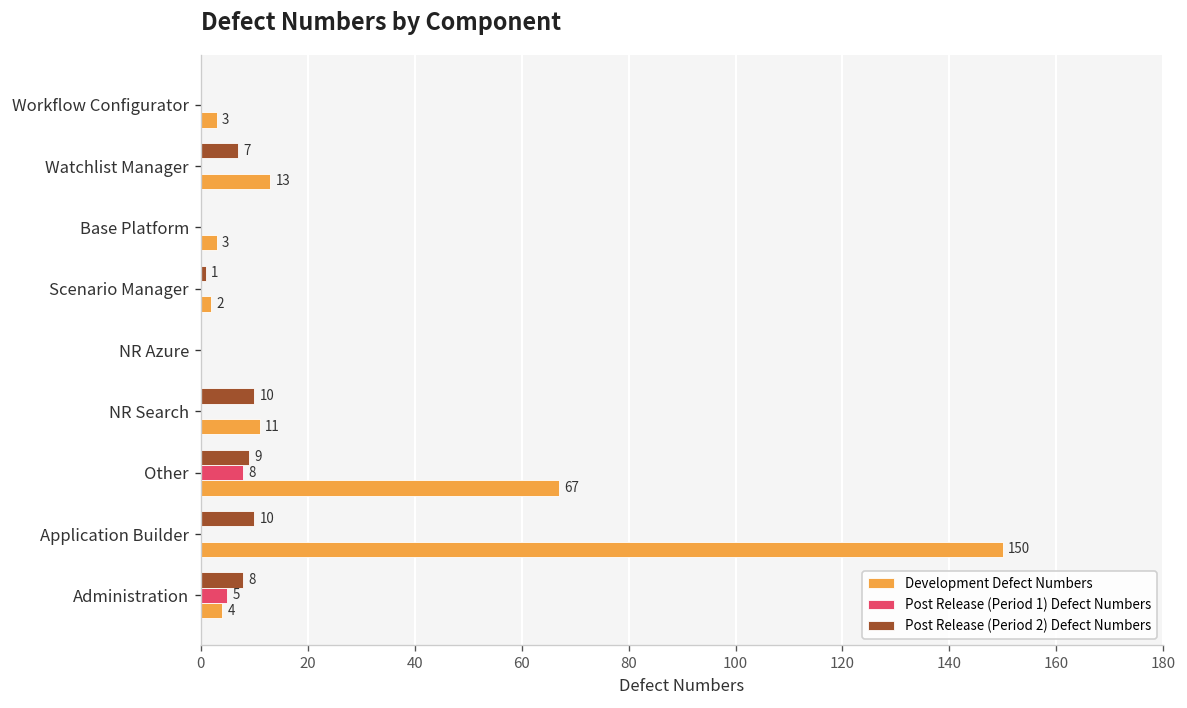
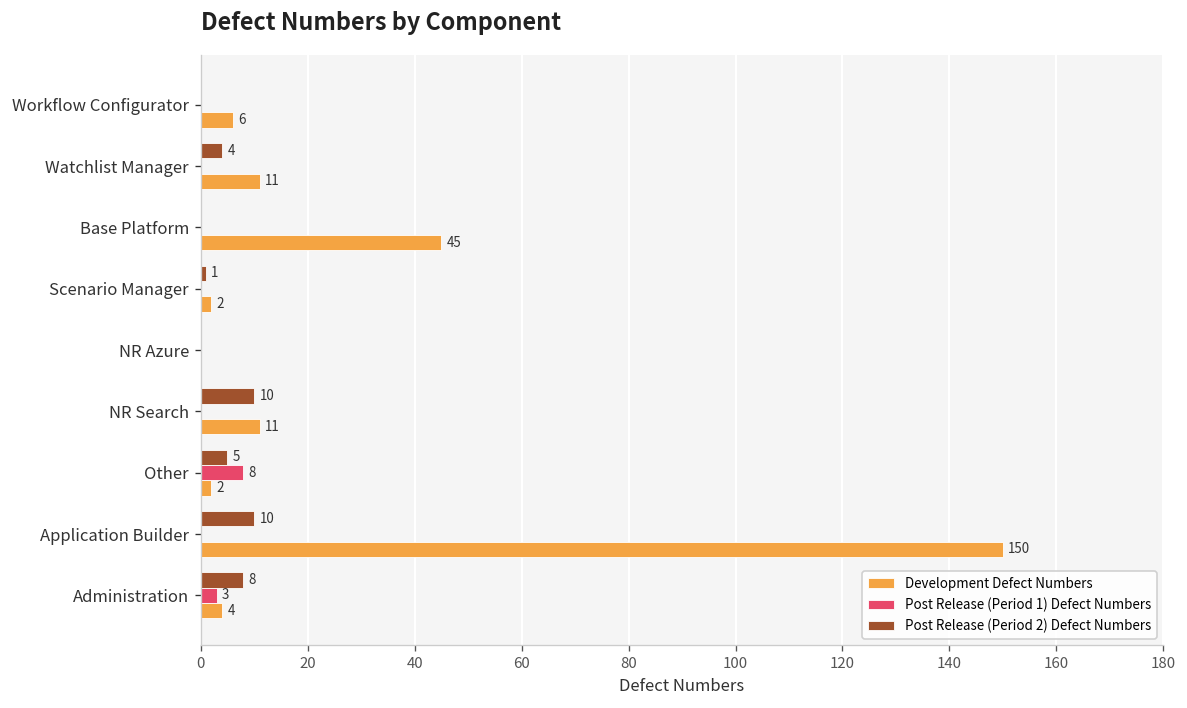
Development Defect Numbers, Workflow Configurator: 3 -> 6
Post Release (Period 2) Defect Numbers, Watchlist Manager: 7 -> 4
Development Defect Numbers, Watchlist Manager: 13 -> 11
Development Defect Numbers, Base Platform: 3 -> 45
Post Release (Period 2) Defect Numbers, Other: 9 -> 5
Development Defect Numbers, Other: 67 -> 2
Post Release (Period 1) Defect Numbers, Administration: 5 -> 3
